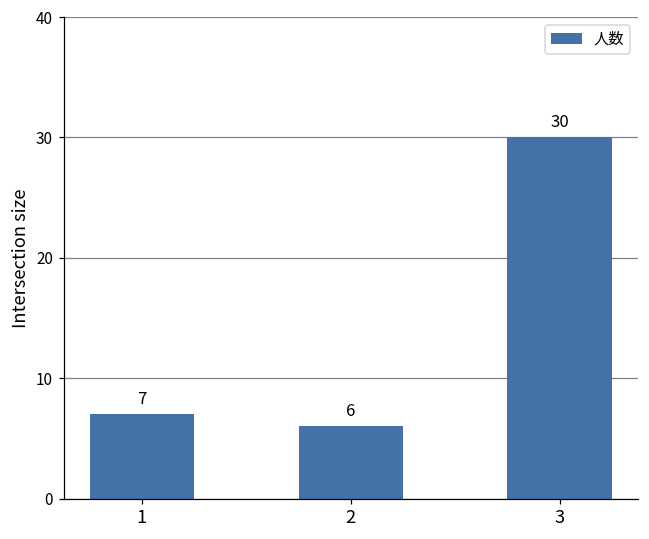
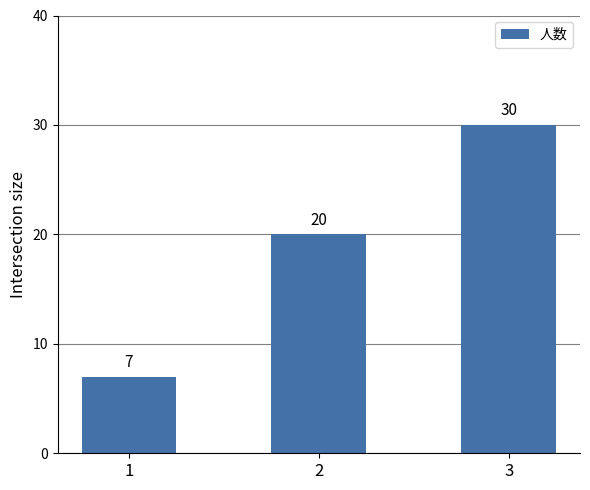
2: 6 -> 20
